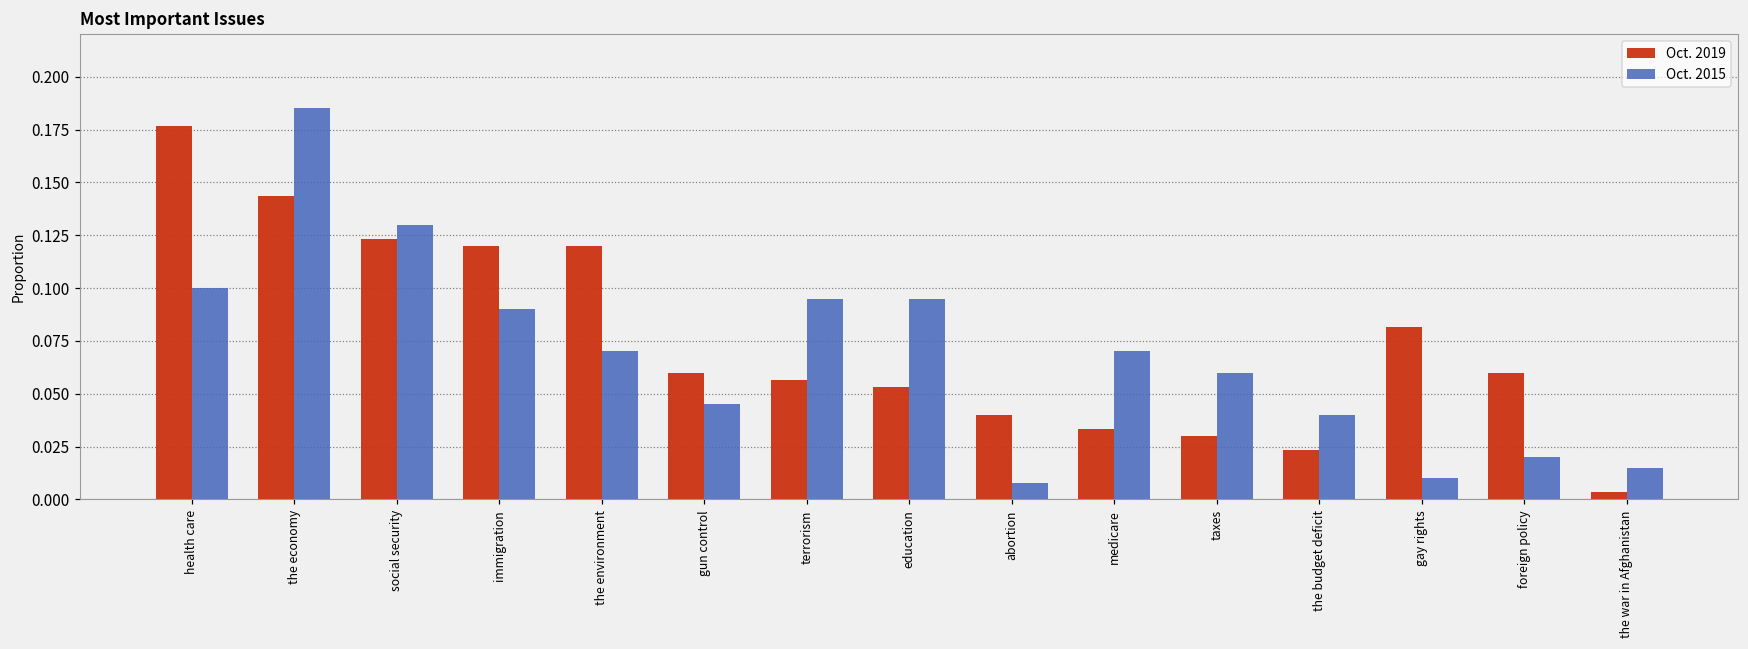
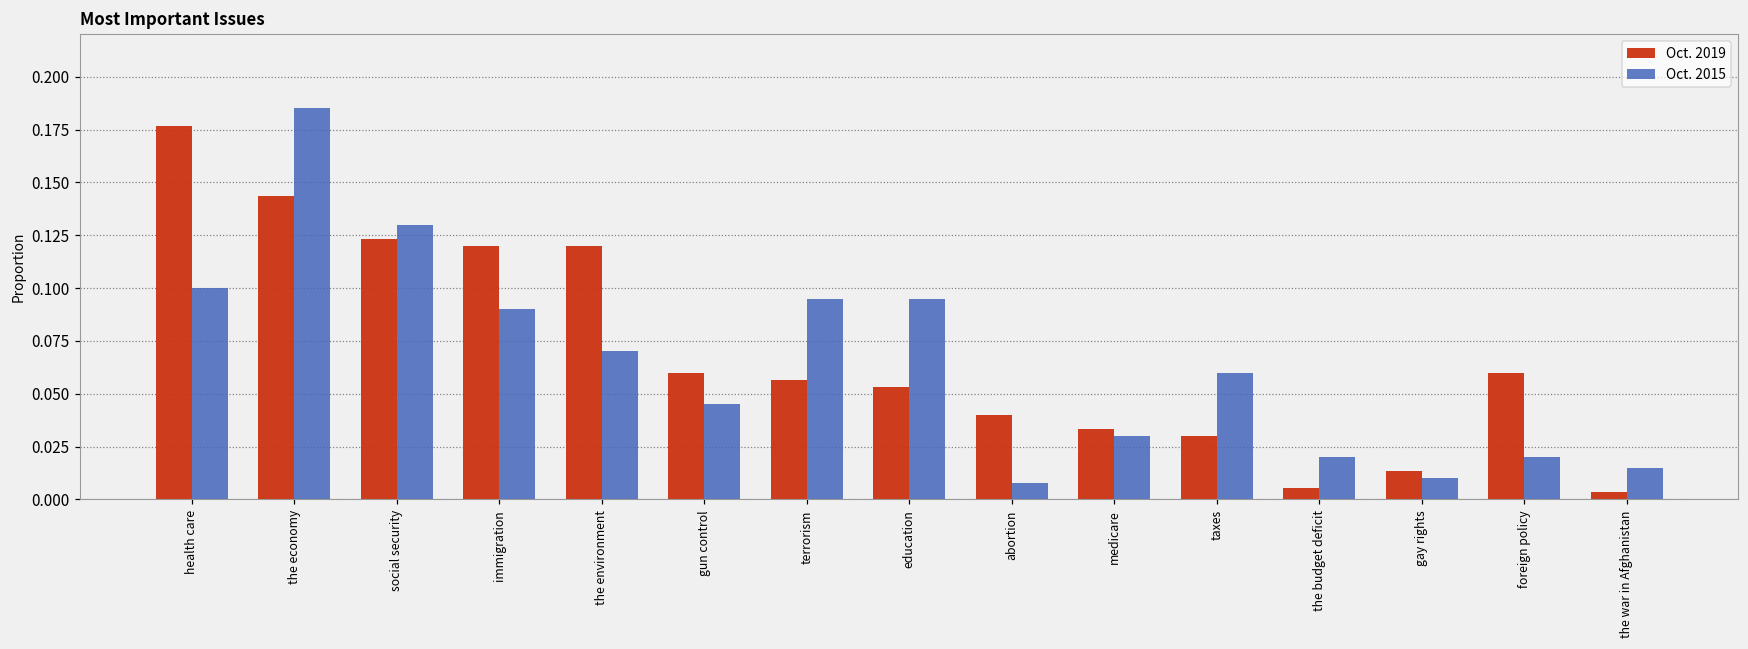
Oct. 2015, medicare: 0.07 -> 0.03
Oct. 2019, the budget deficit: 0.023 -> 0.005
Oct. 2015, the budget deficit: 0.04 -> 0.02
Oct. 2019, gay rights: 0.082 -> 0.013
